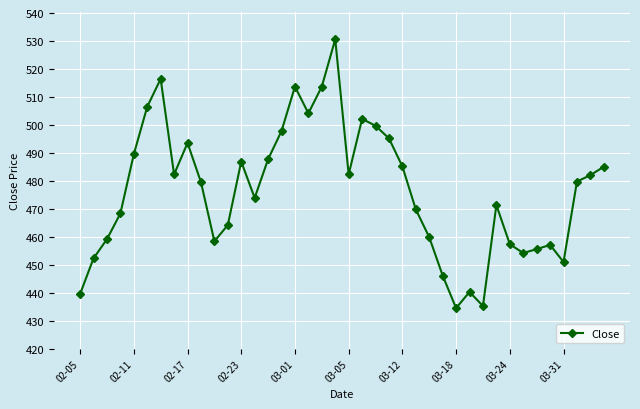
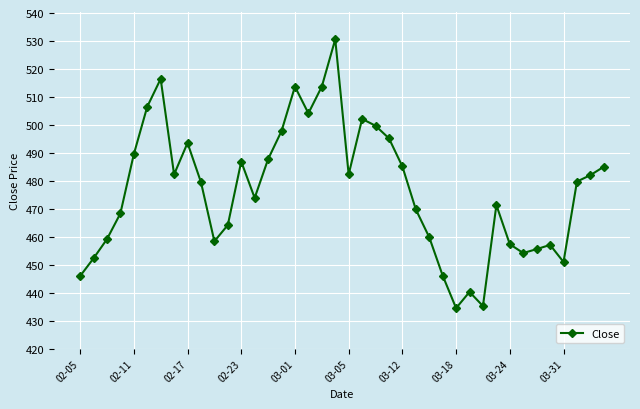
02-05: 440 -> 446
